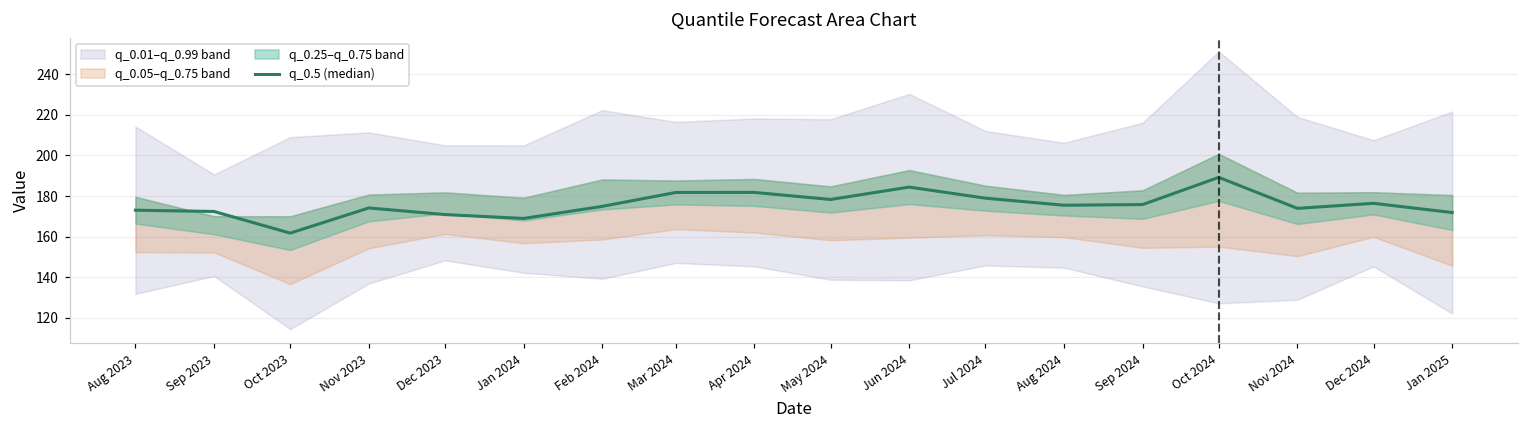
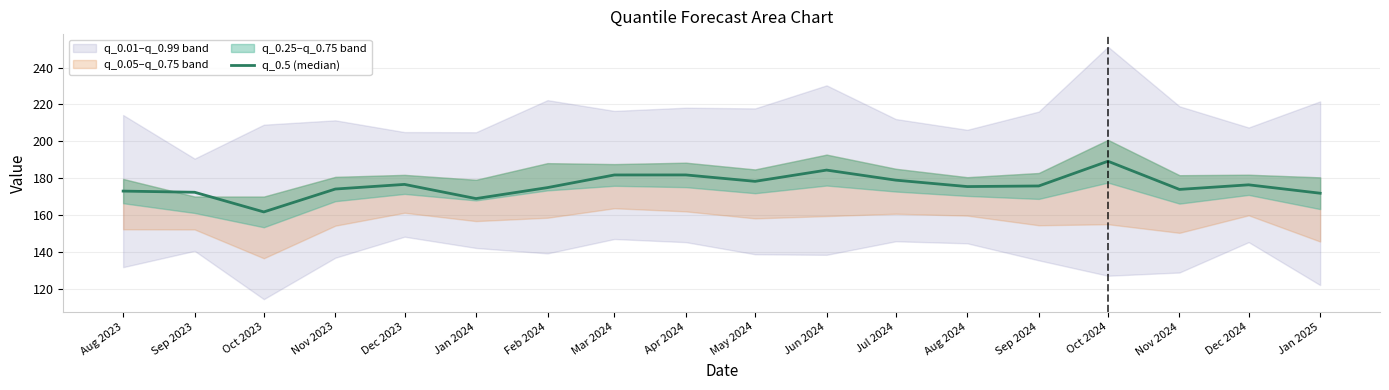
q_0.5 (median), Dec 2023: 171 -> 177
